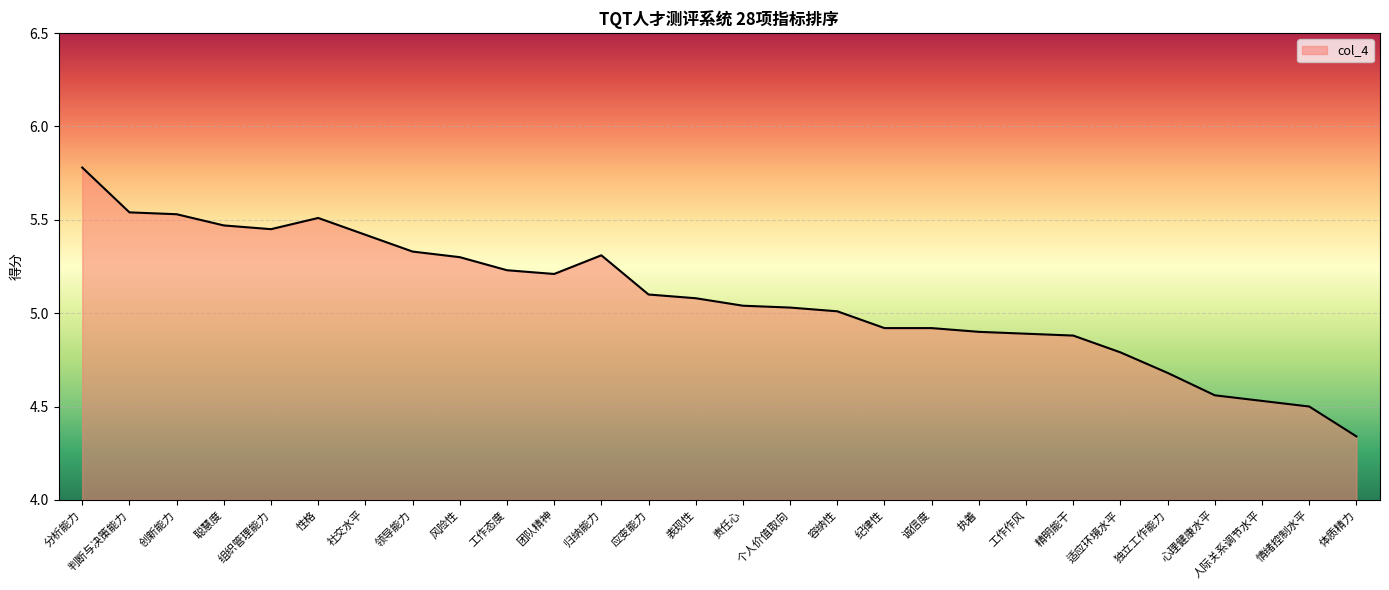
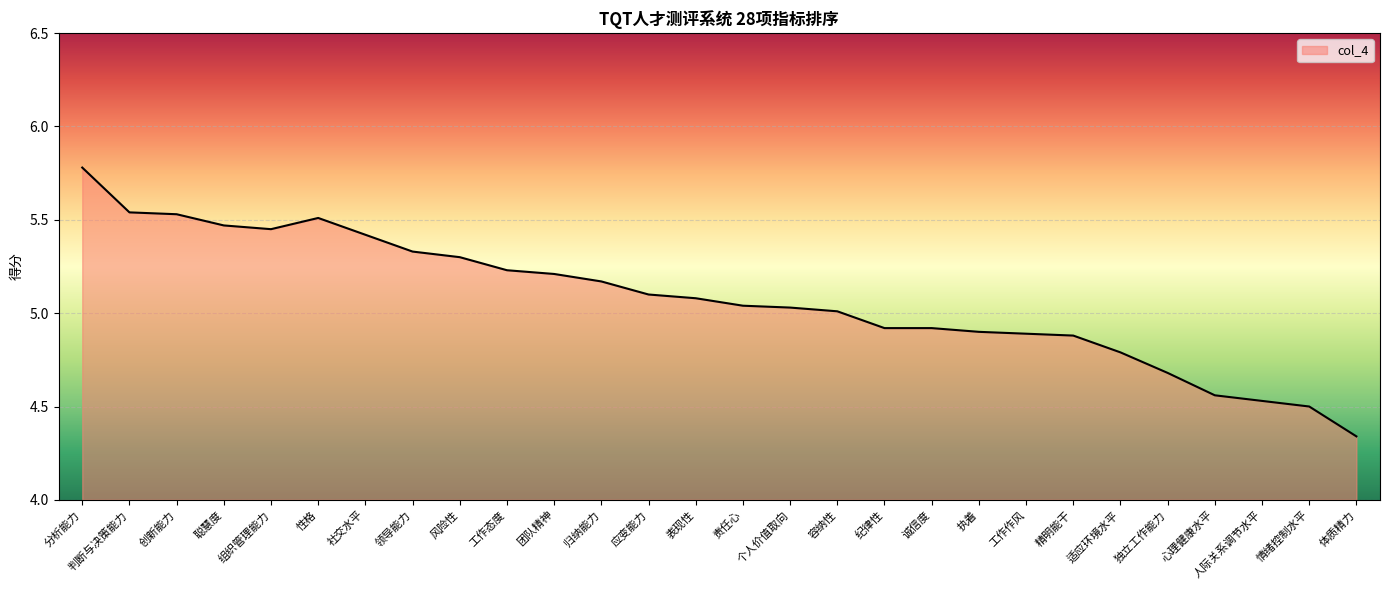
归纳能力: 5.31 -> 5.17
